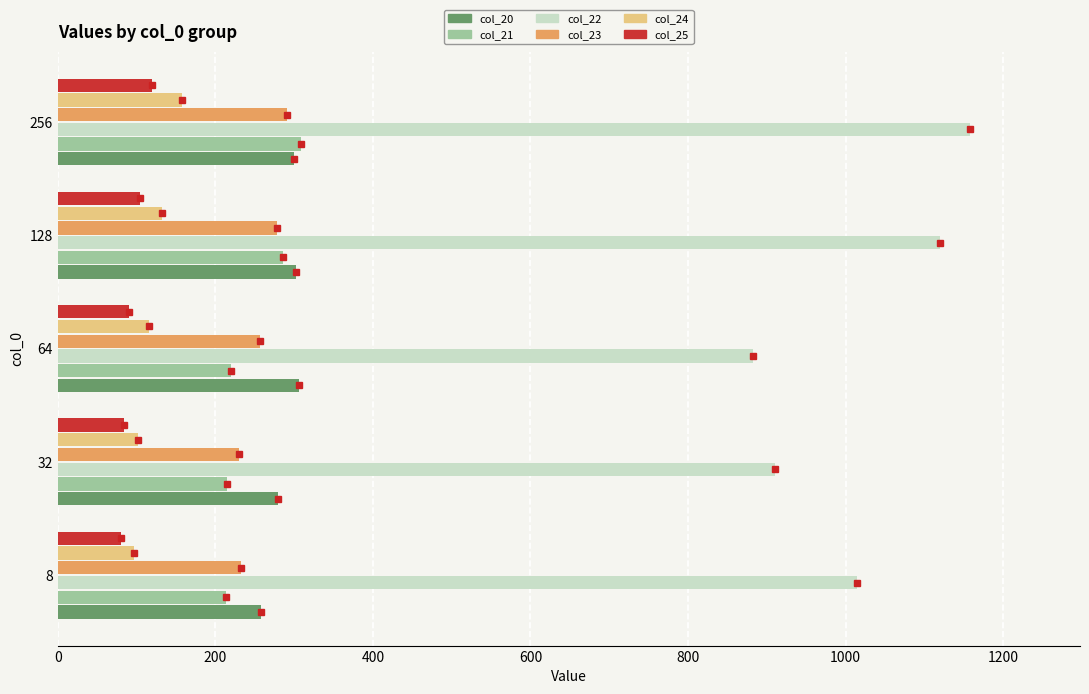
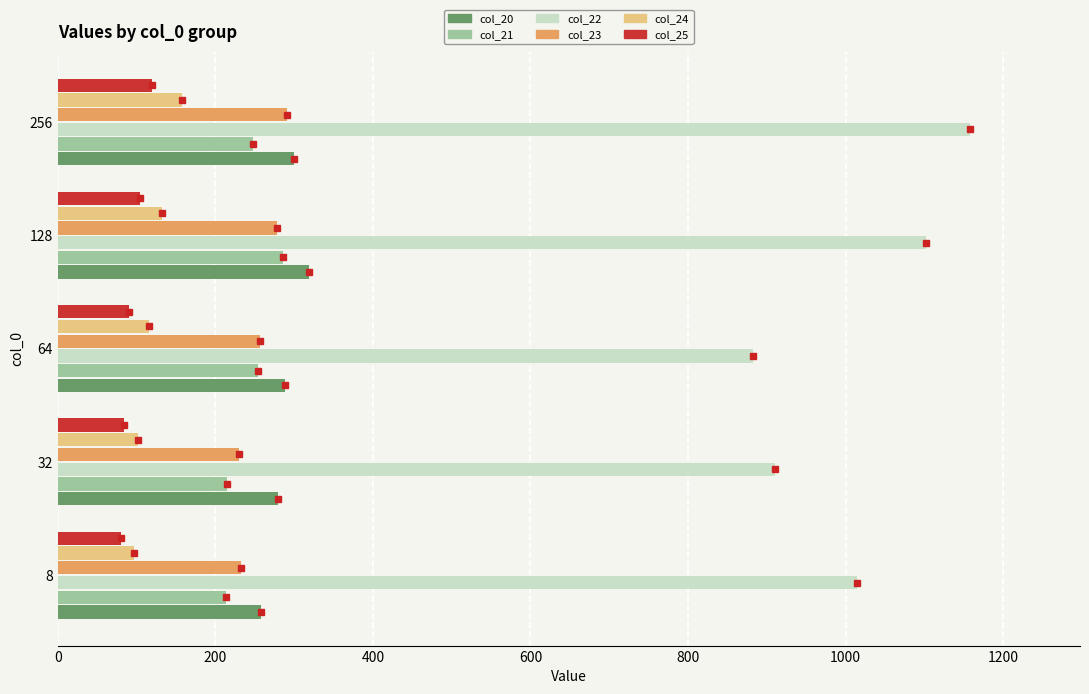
col_21, 256: 310 -> 250
col_22, 128: 1120 -> 1100
col_20, 128: 300 -> 320
col_21, 64: 220 -> 250
col_20, 64: 310 -> 290
